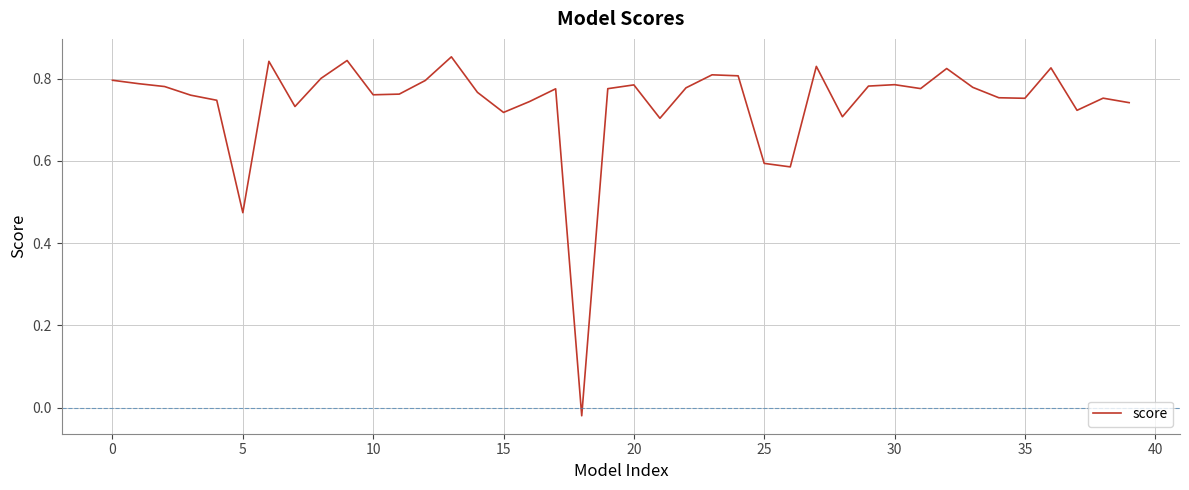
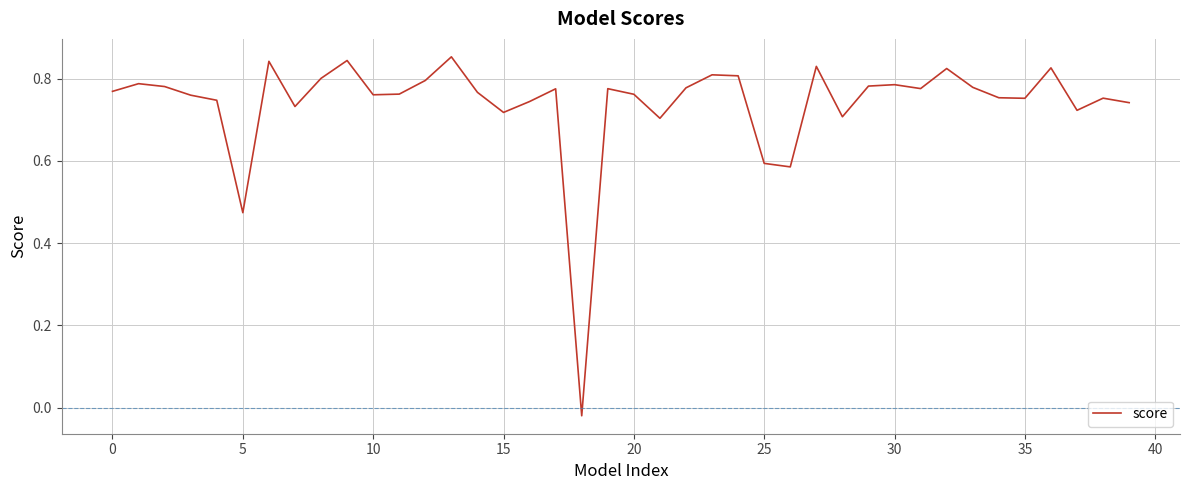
0: 0.80 -> 0.77
20: 0.78 -> 0.76
